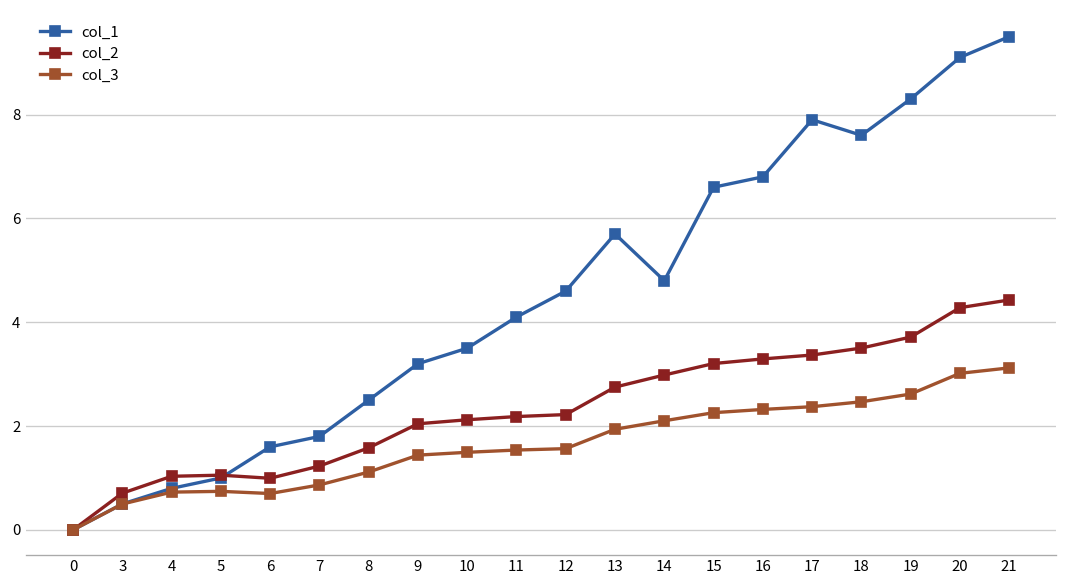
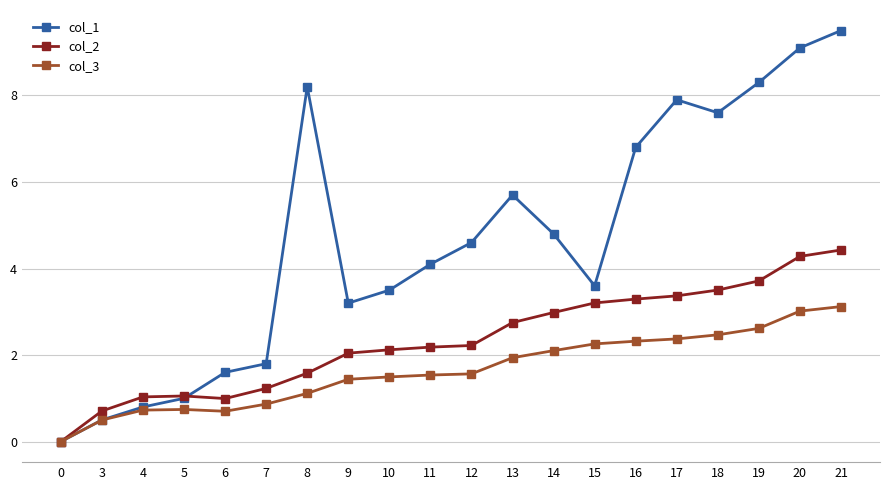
col_1, 8: 2.5 -> 8.2
col_1, 15: 6.6 -> 3.6
